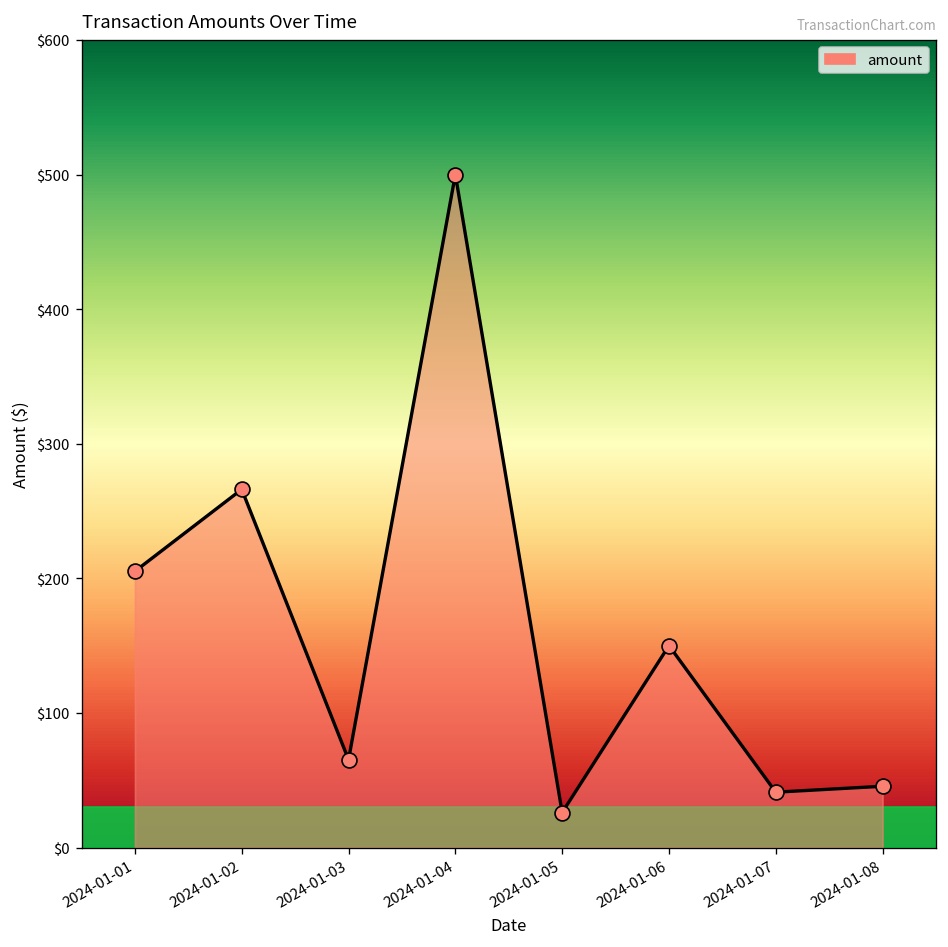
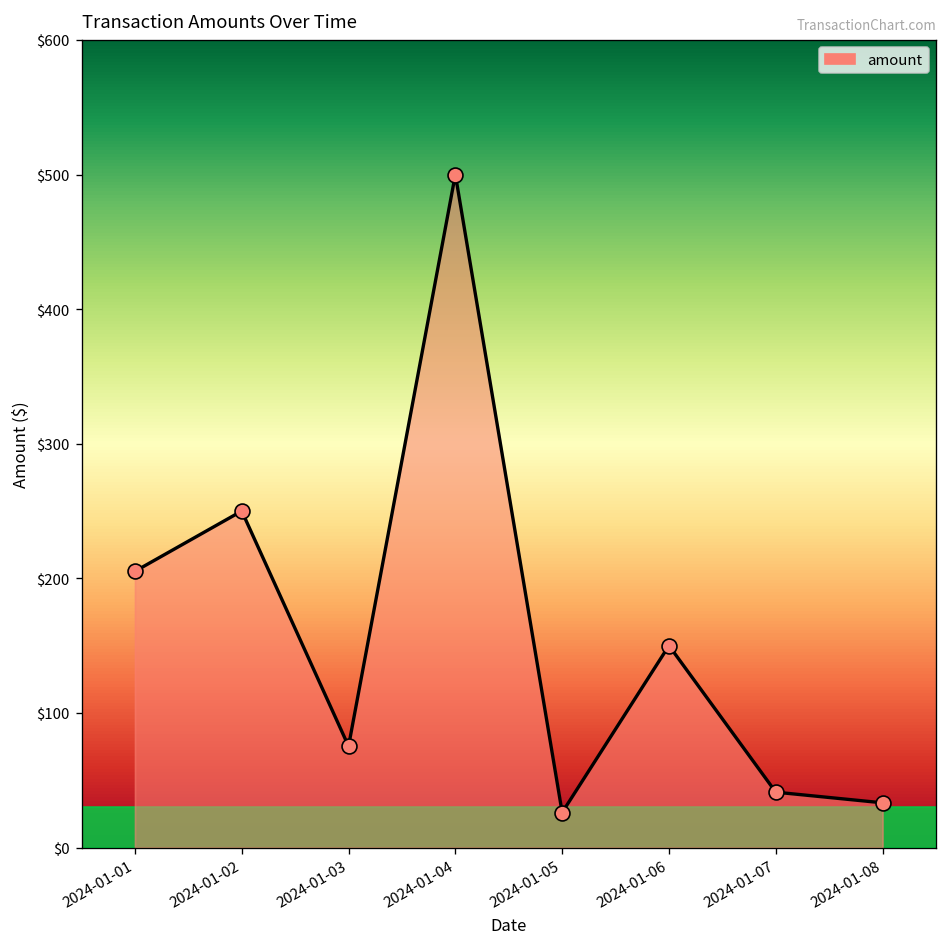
2024-01-02: $266 -> $250
2024-01-03: $65 -> $75
2024-01-08: $46 -> $33
